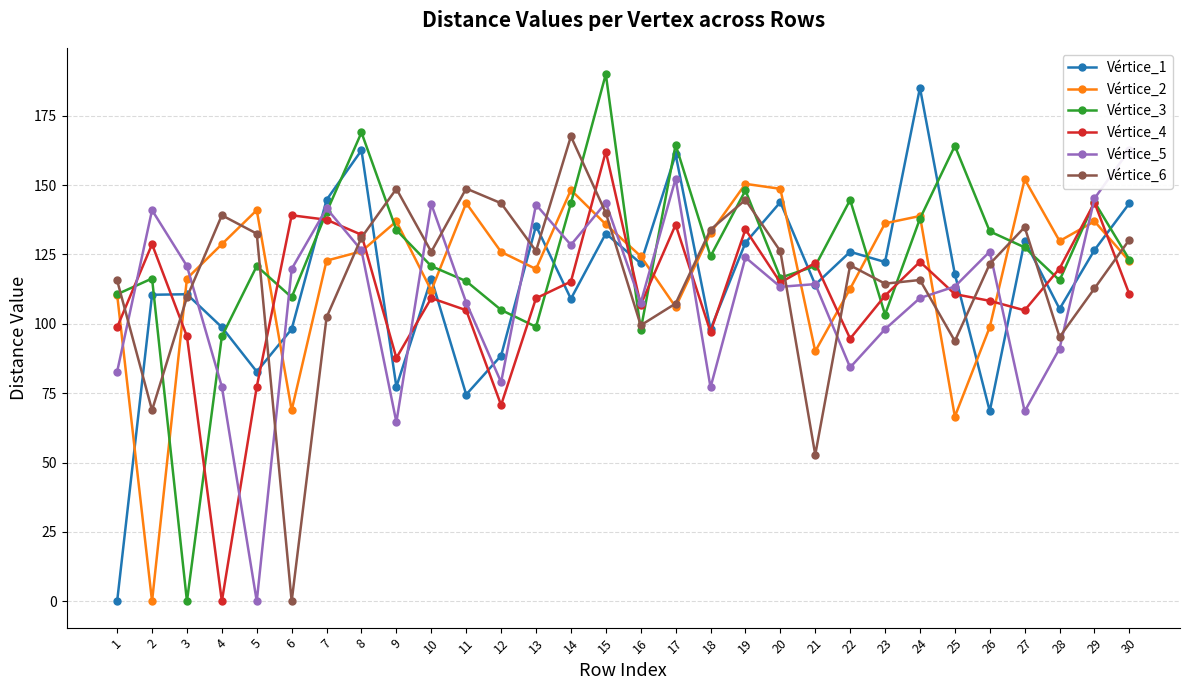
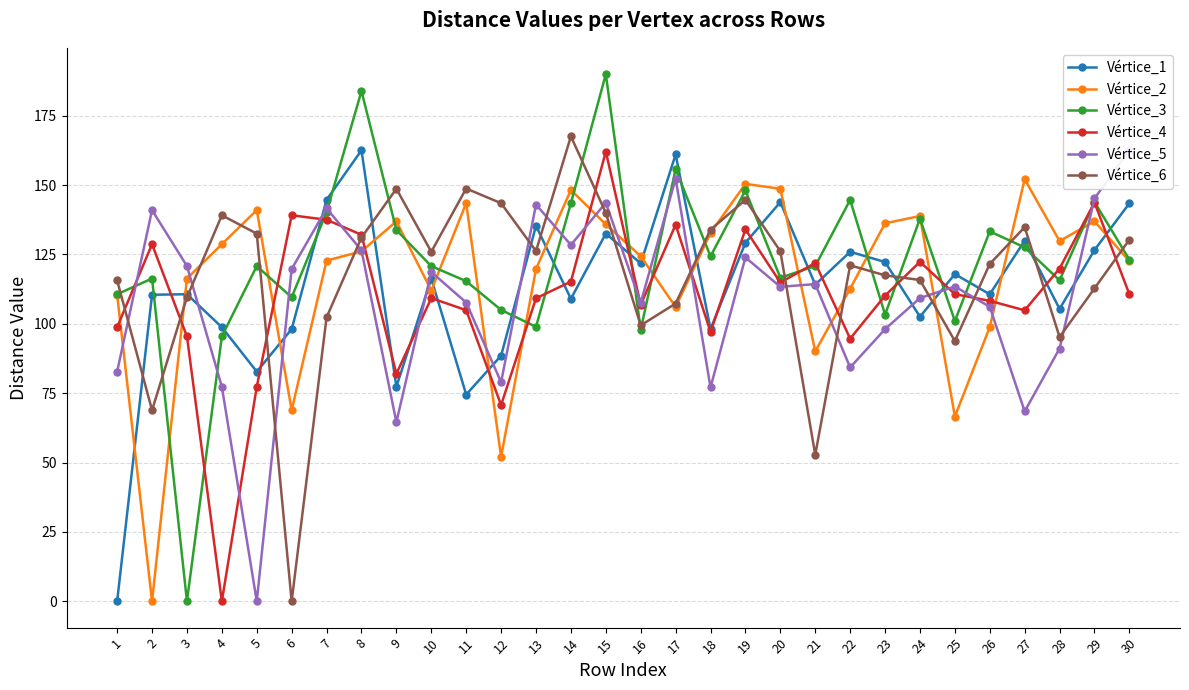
Vértice_3, 8: 169 -> 184
Vértice_4, 9: 88 -> 82
Vértice_5, 10: 143 -> 119
Vértice_2, 12: 126 -> 52
Vértice_3, 17: 165 -> 156
Vértice_6, 23: 114 -> 117
Vértice_1, 24: 185 -> 103
Vértice_3, 25: 164 -> 101
Vértice_1, 26: 69 -> 111
Vértice_5, 26: 126 -> 106
